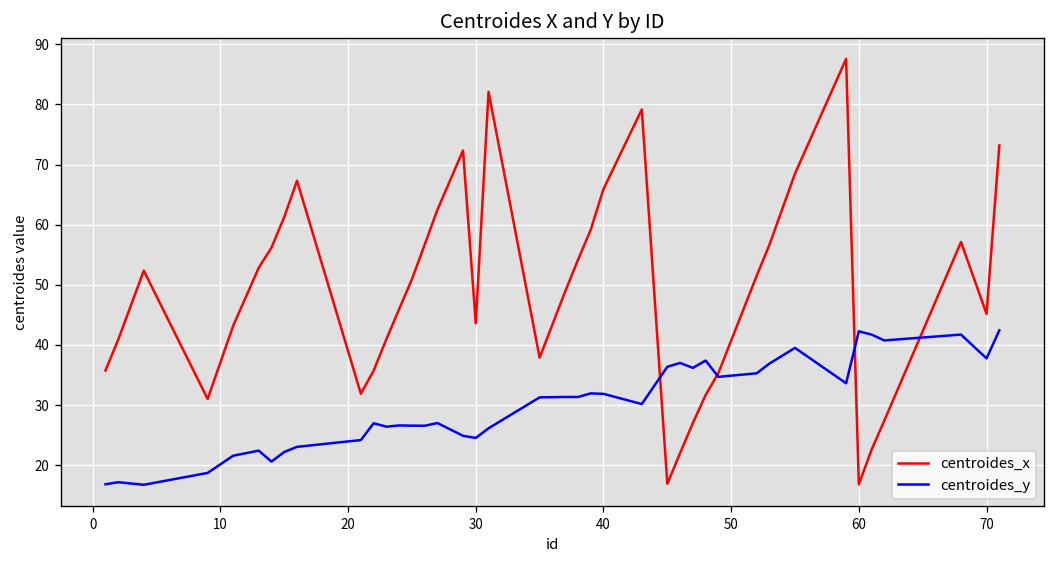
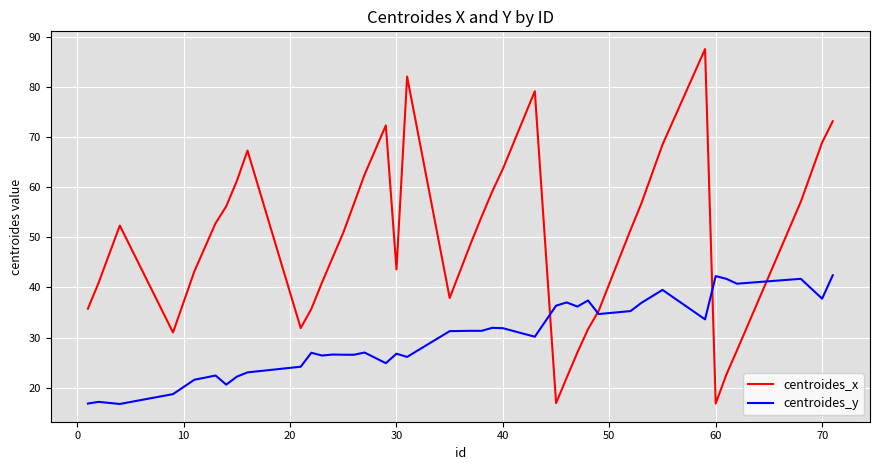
centroides_y, 30: 25 -> 27
centroides_x, 40: 66 -> 64
centroides_x, 70: 45 -> 69
